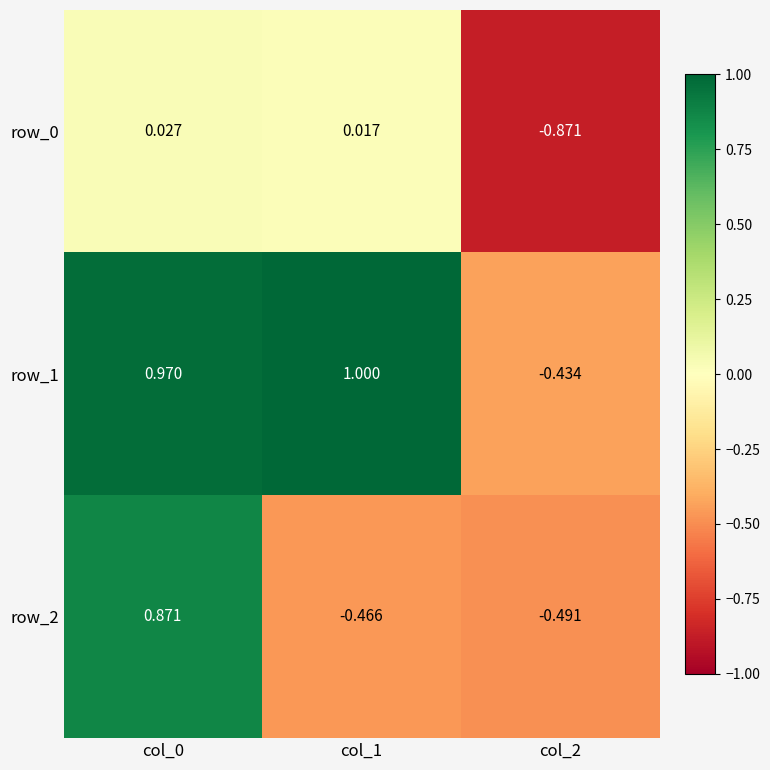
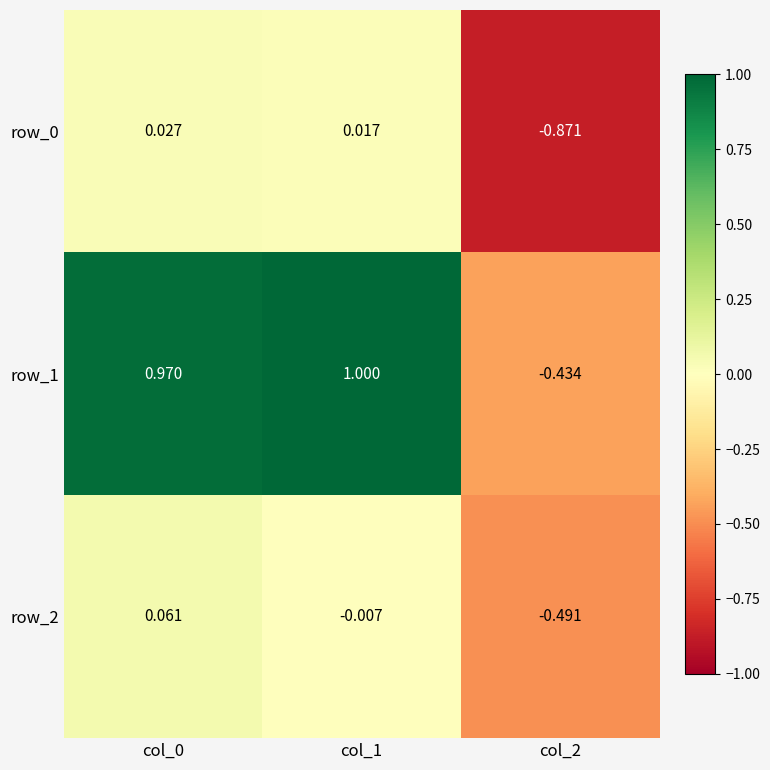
row_2, col_0: 0.871 -> 0.061
row_2, col_1: -0.466 -> -0.007
